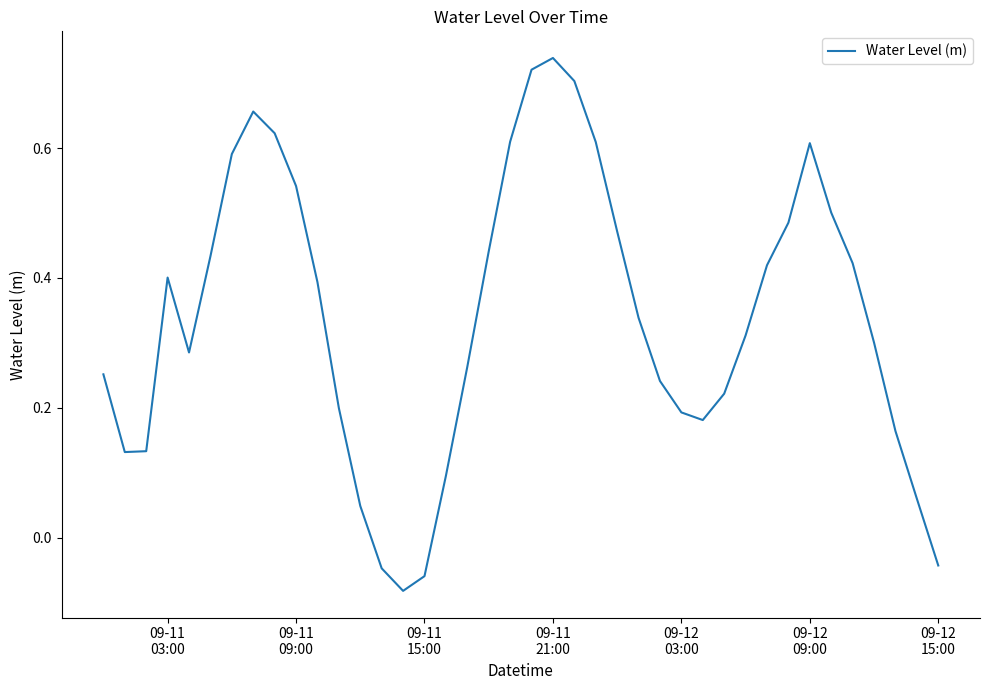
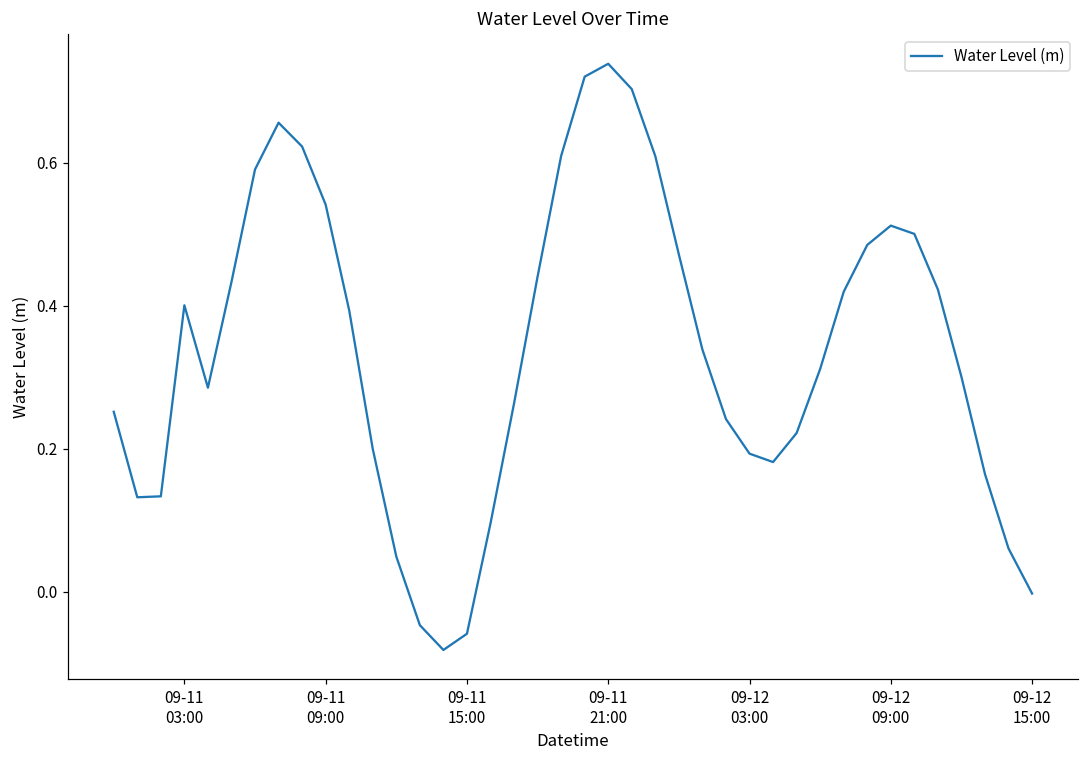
09-12 09:00: 0.61 -> 0.51
09-12 15:00: -0.04 -> 0.00
